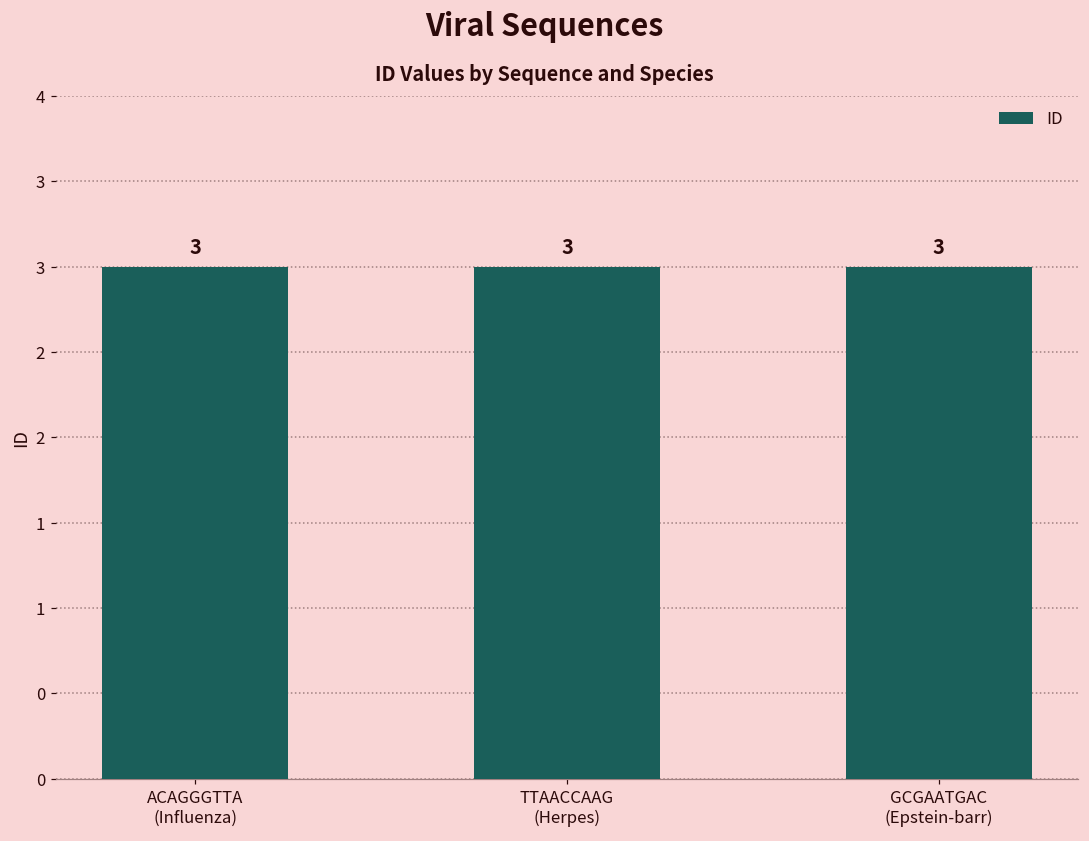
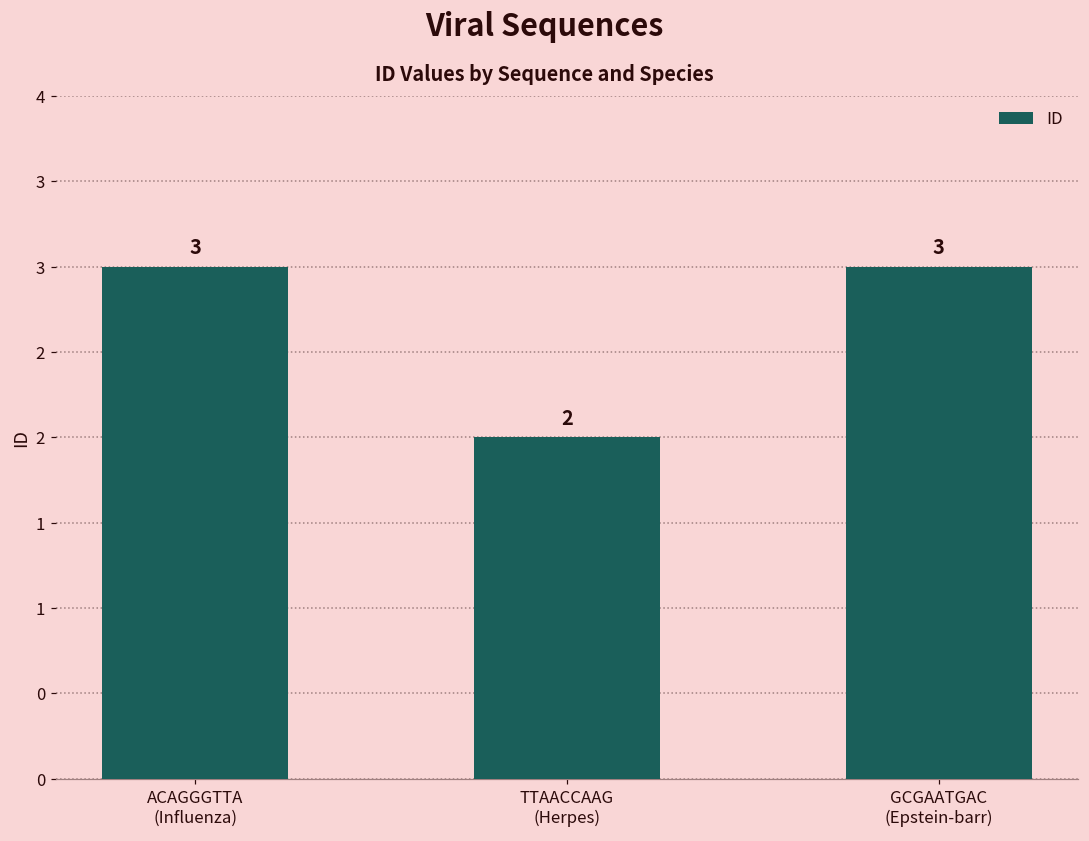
TTAACCAAG (Herpes): 3 -> 2
